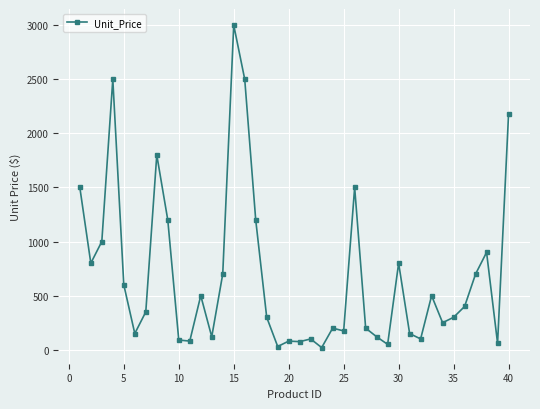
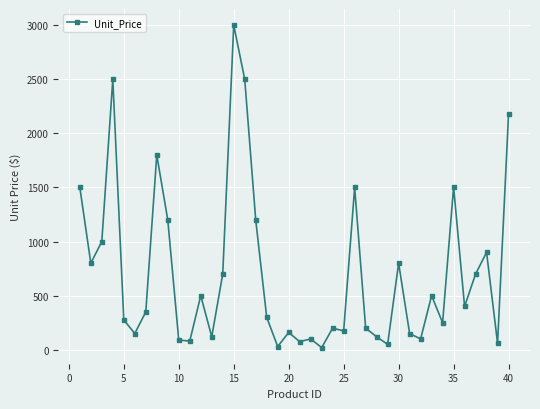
5: 600 -> 280
20: 80 -> 160
35: 300 -> 1510
